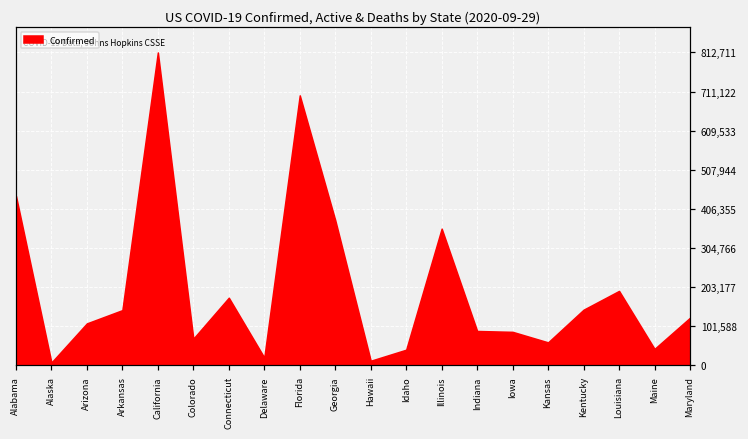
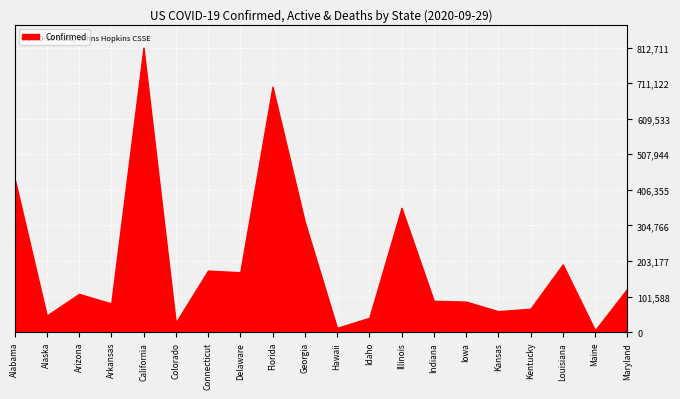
Alaska: 10,000 -> 50,000
Arkansas: 140,000 -> 80,000
Colorado: 70,000 -> 30,000
Delaware: 20,000 -> 170,000
Georgia: 380,000 -> 320,000
Kentucky: 140,000 -> 70,000
Maine: 40,000 -> 10,000
